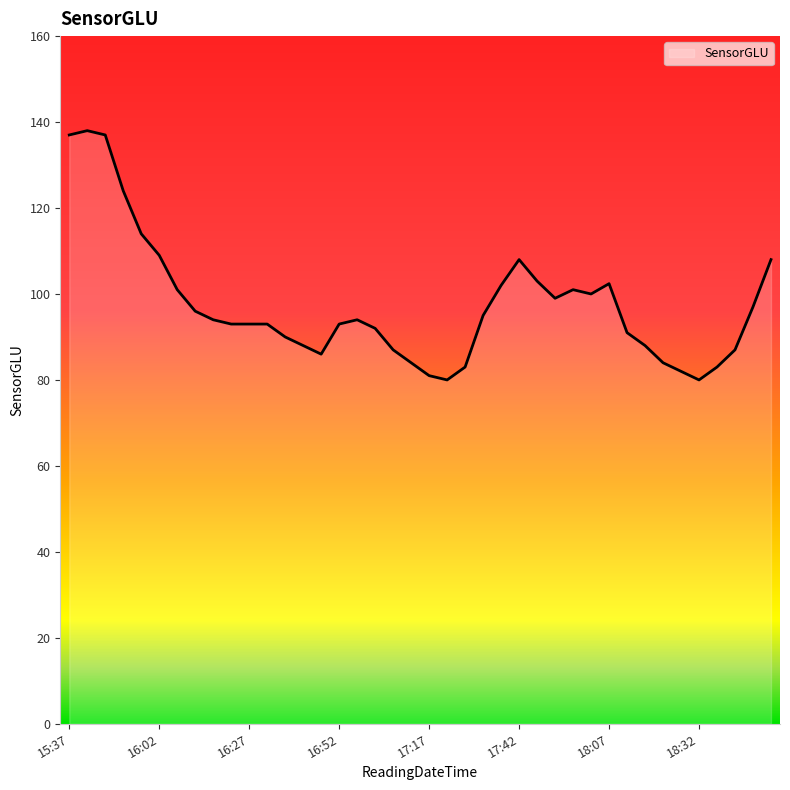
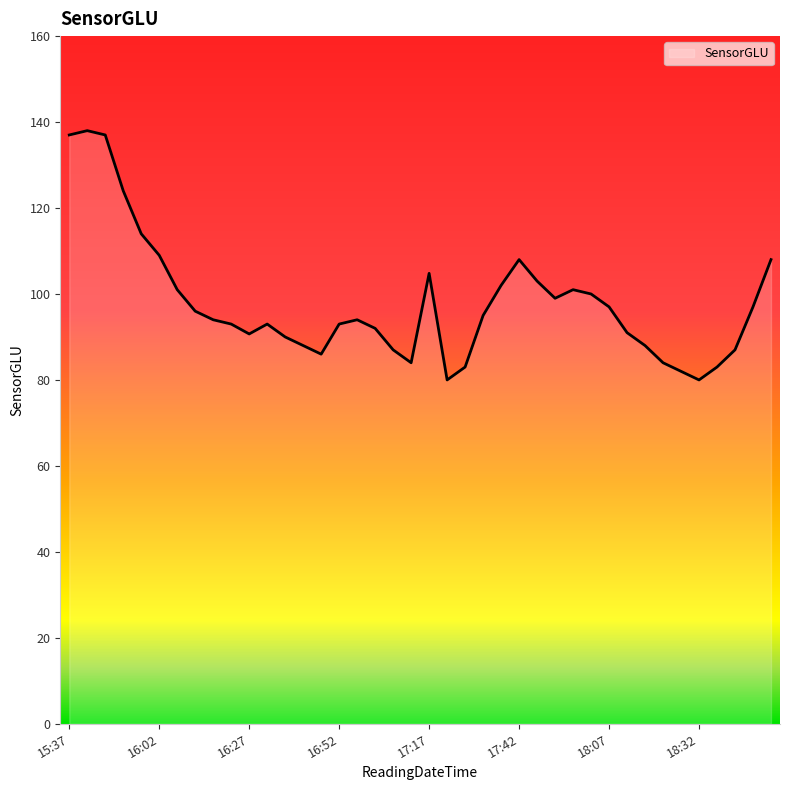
16:27: 93 -> 91
17:17: 81 -> 105
18:07: 102 -> 97
